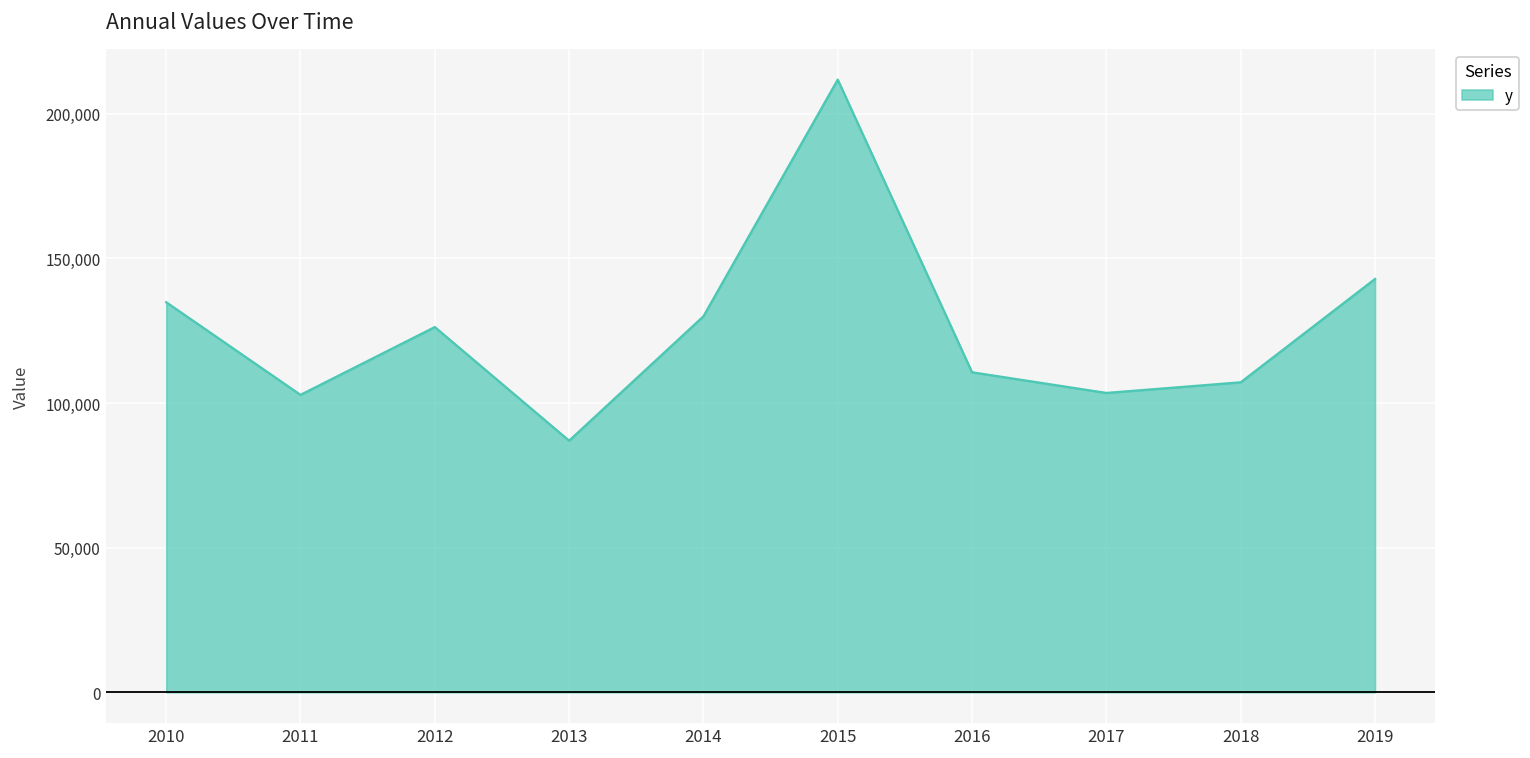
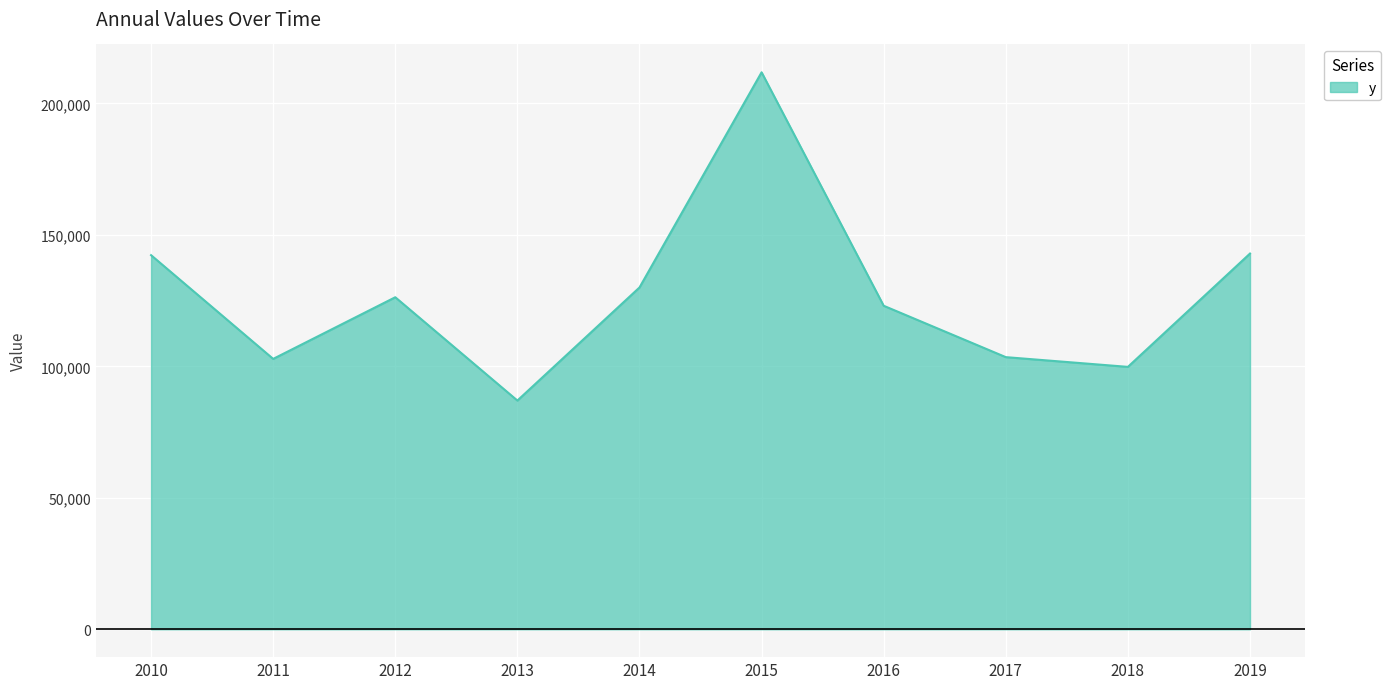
2010: 135,000 -> 142,000
2016: 111,000 -> 123,000
2018: 107,000 -> 100,000
